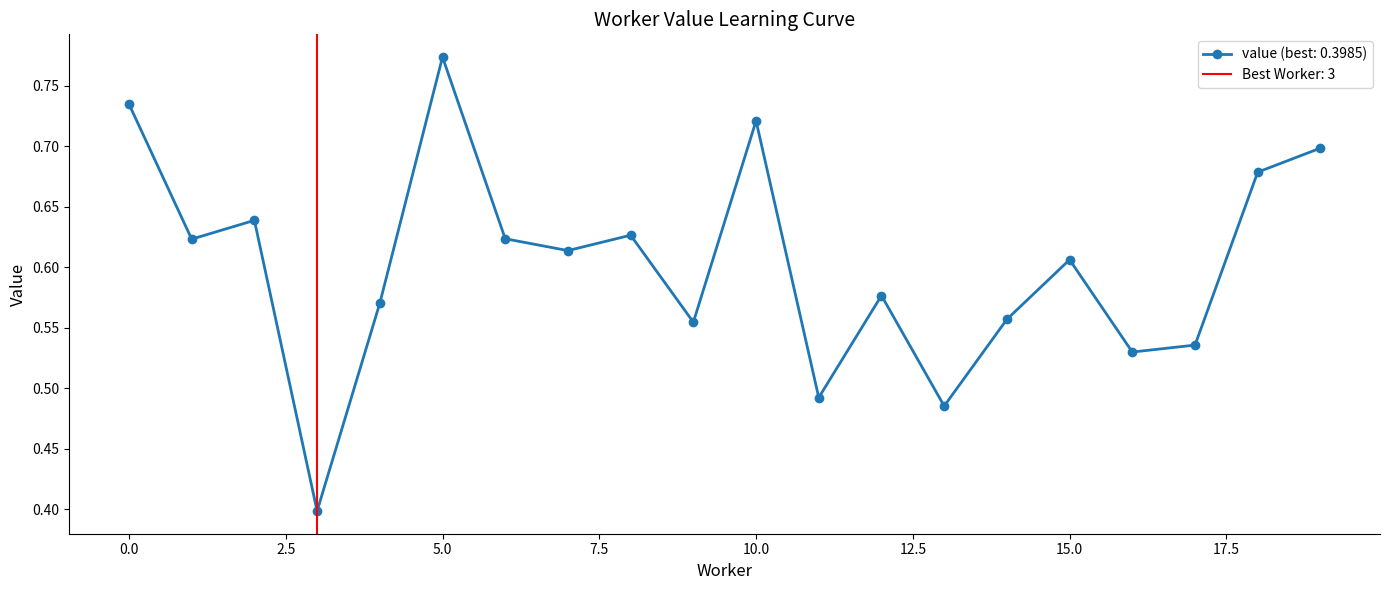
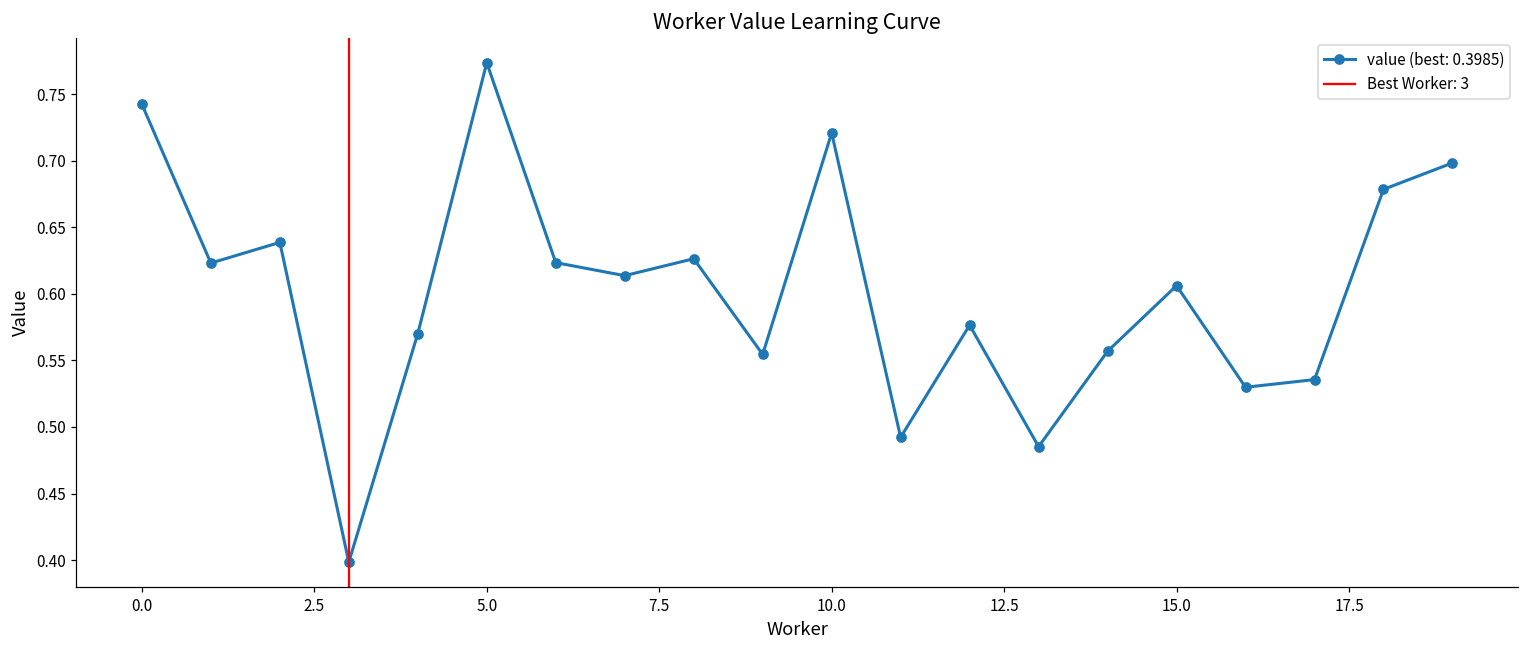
0.0: 0.735 -> 0.742
